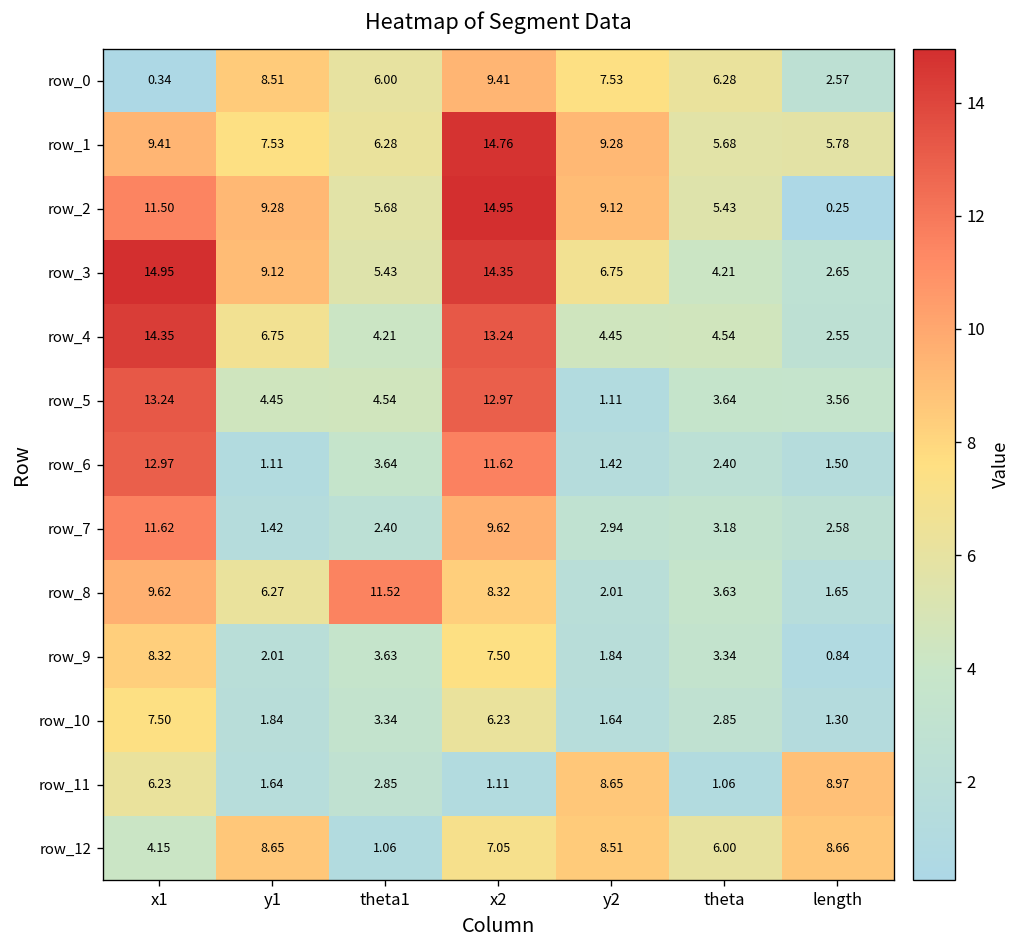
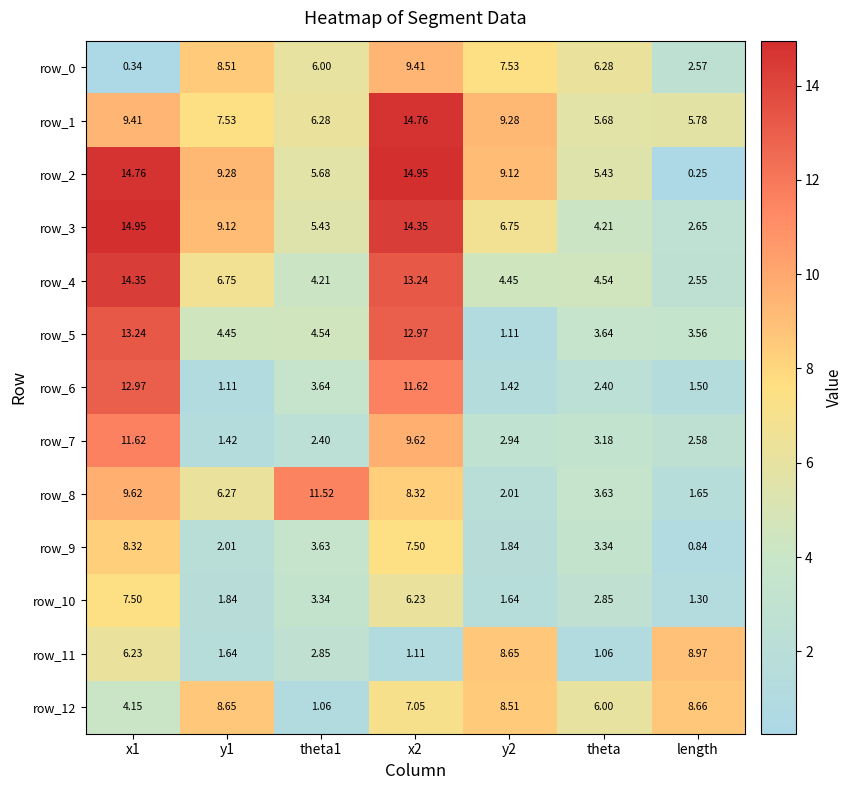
row_2, x1: 11.50 -> 14.76
